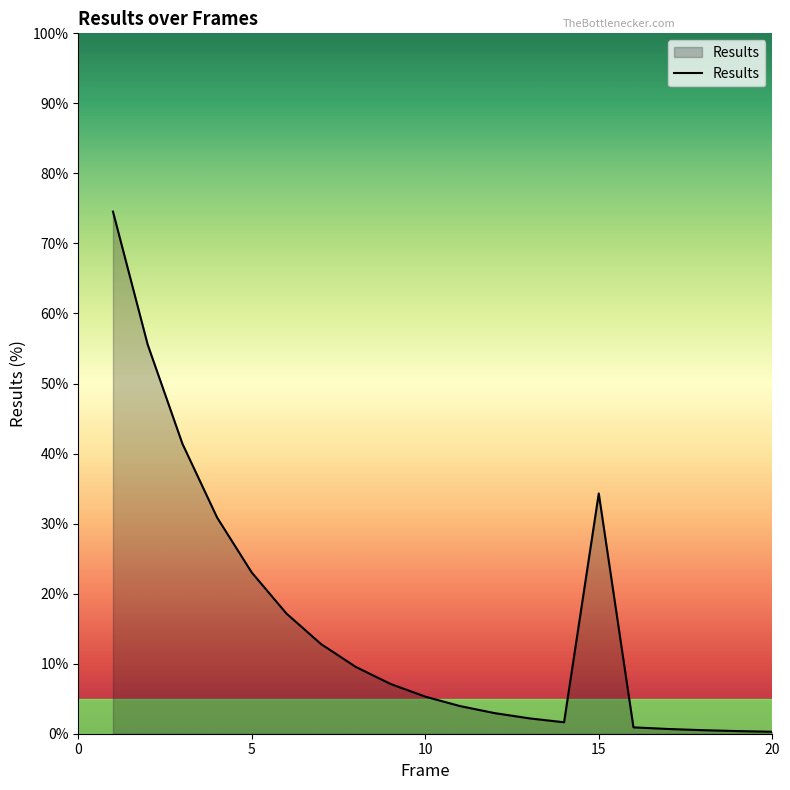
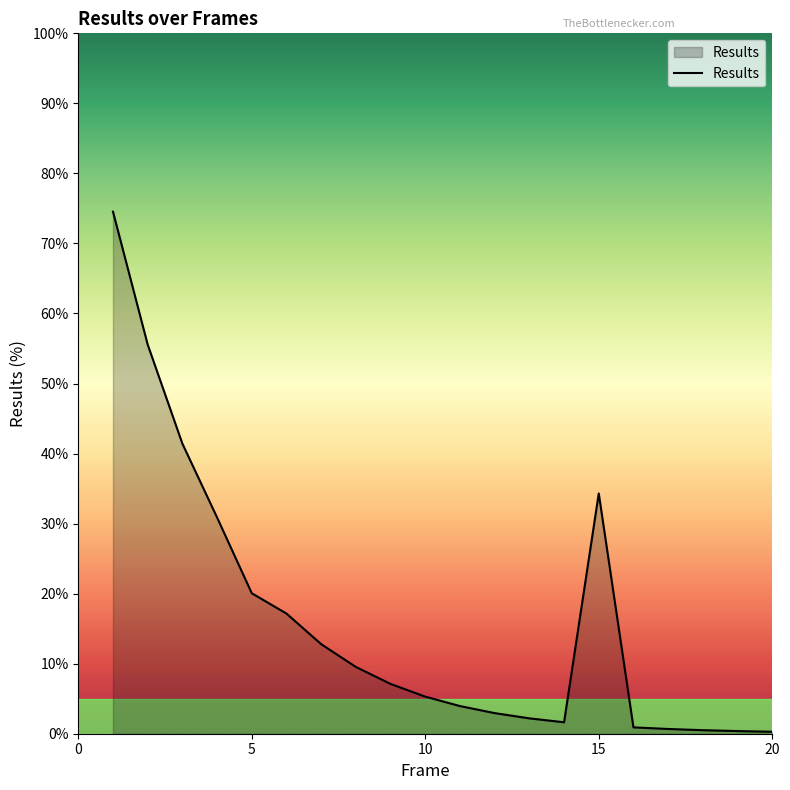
5: 23% -> 20%
